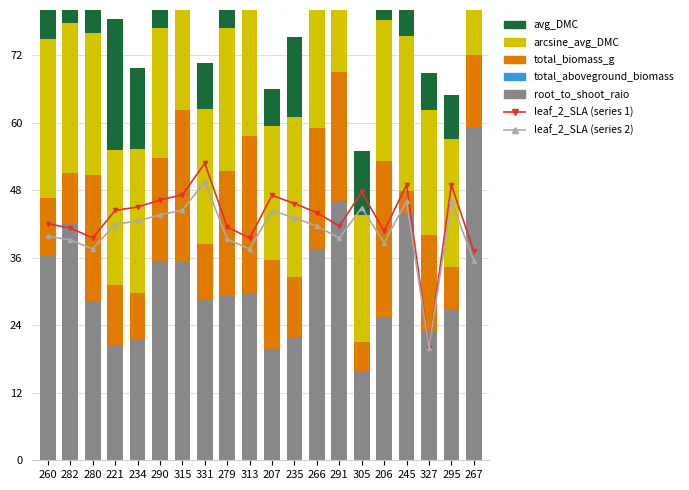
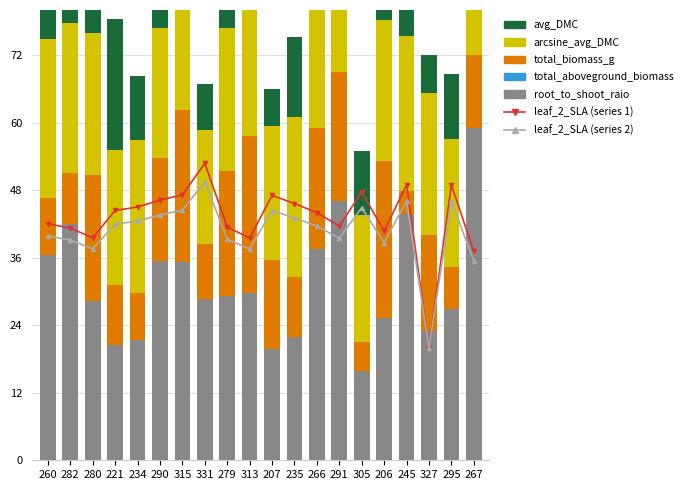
arcsine_avg_DMC, 234: 26 -> 27
avg_DMC, 234: 14 -> 11
arcsine_avg_DMC, 331: 24 -> 20
arcsine_avg_DMC, 327: 22 -> 25
avg_DMC, 295: 8 -> 12
